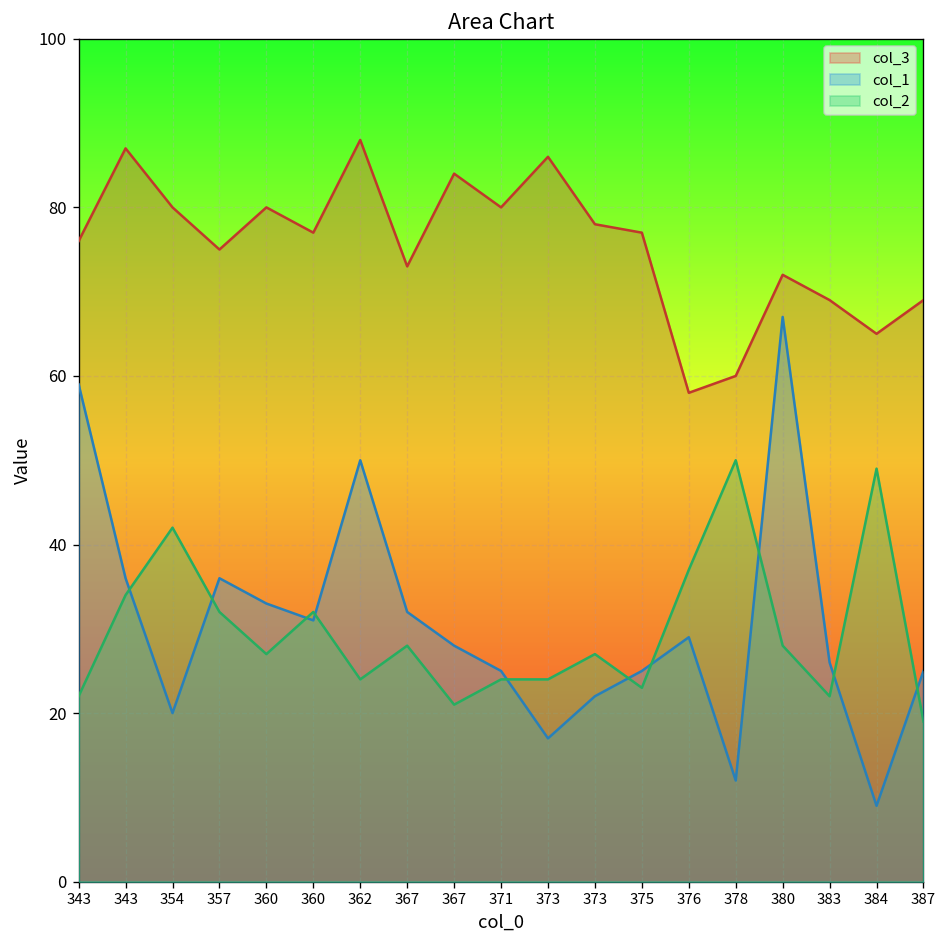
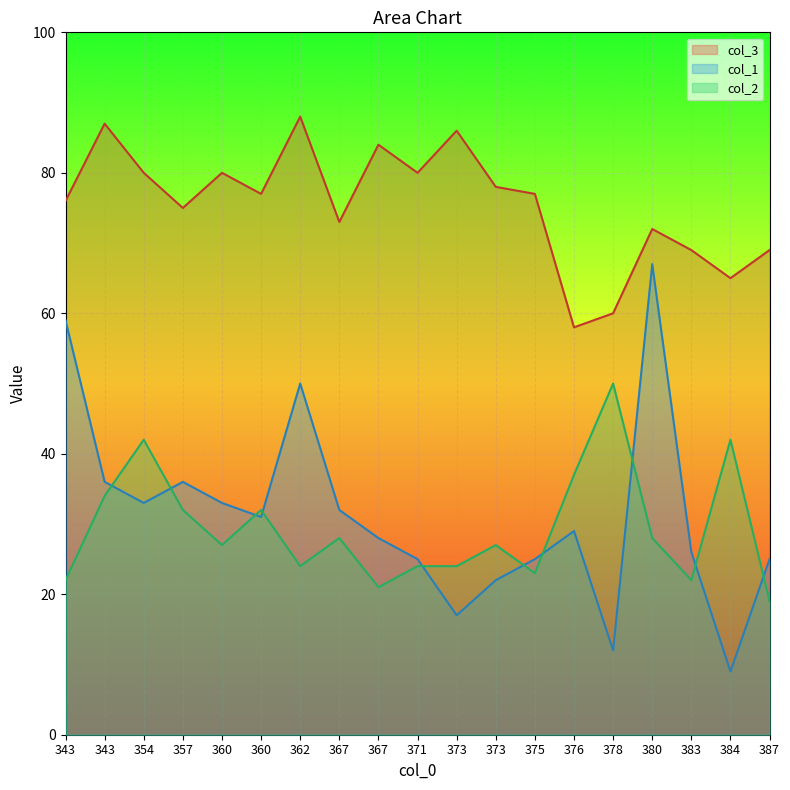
col_1, 354: 20 -> 33
col_2, 384: 49 -> 42
